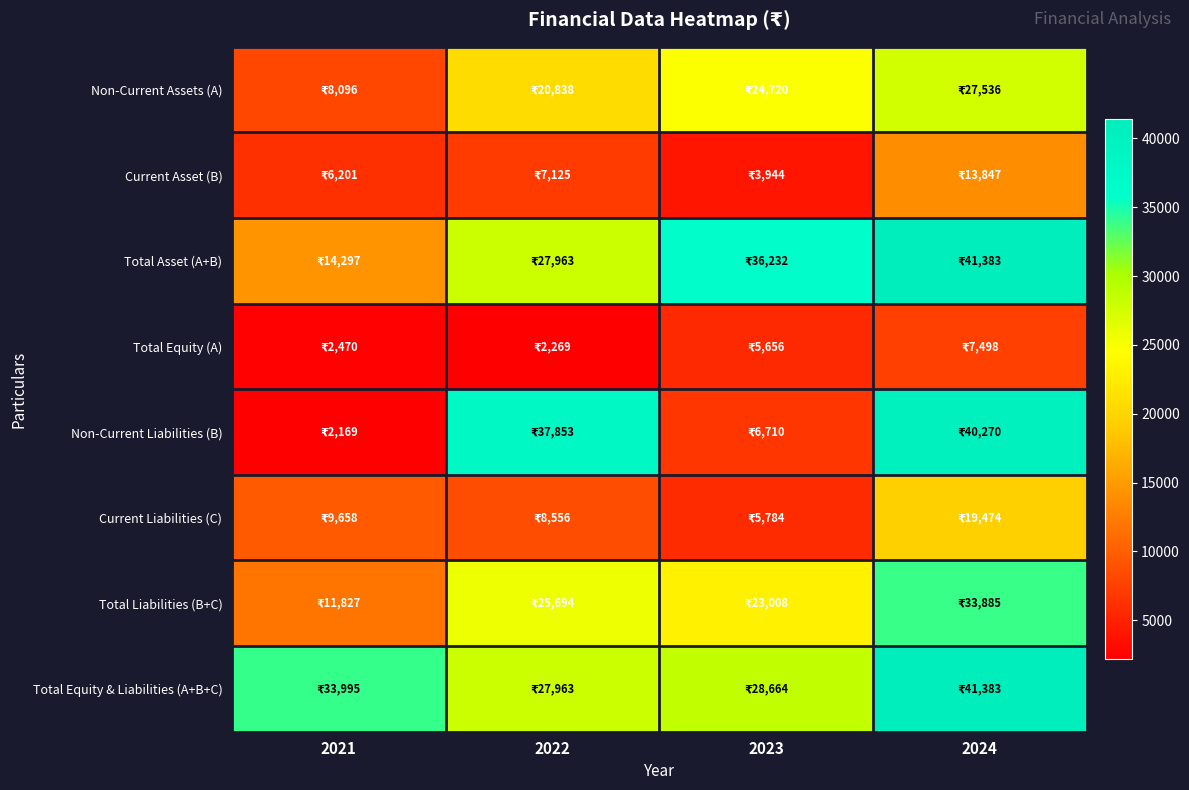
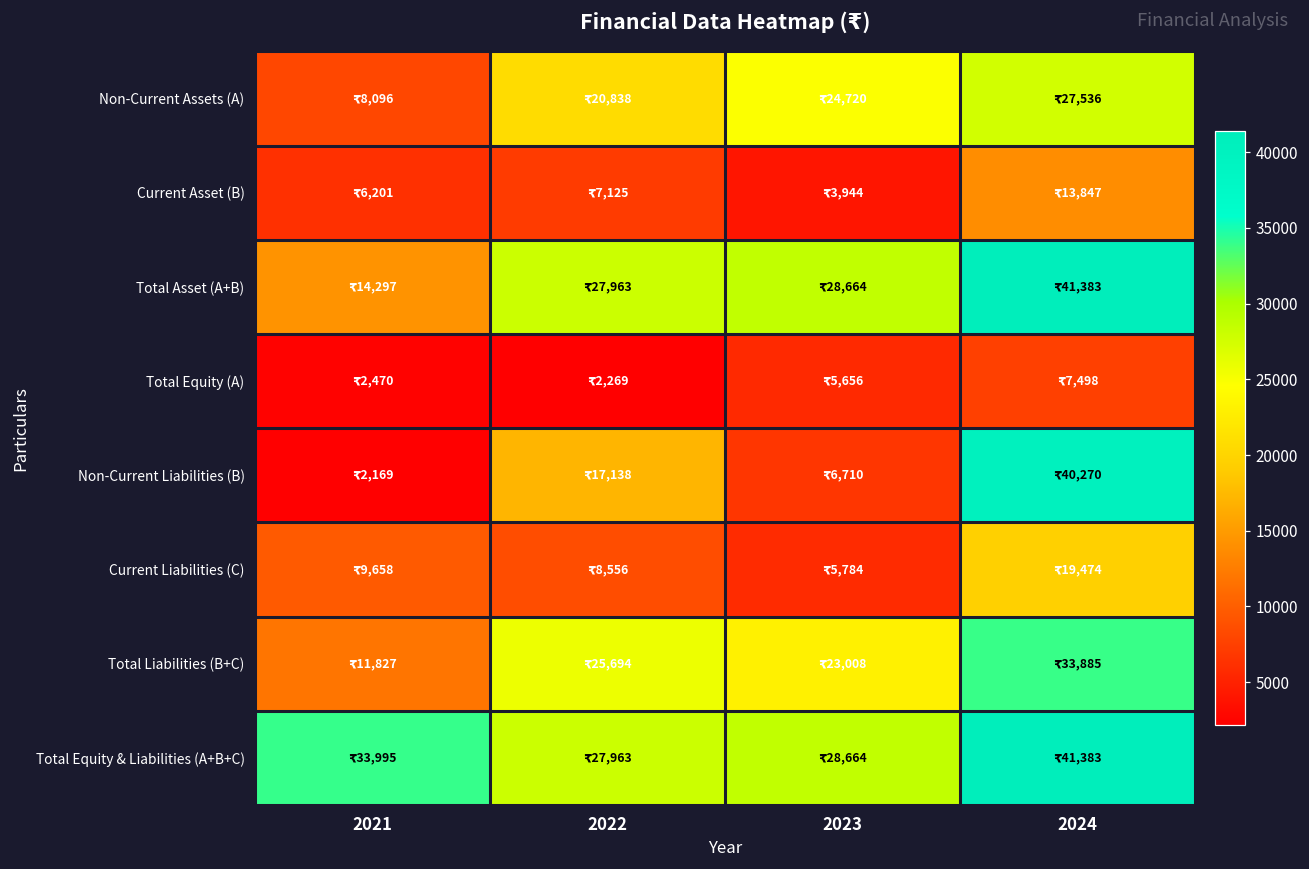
Total Asset (A+B), 2023: 36,232 -> 28,664
Non-Current Liabilities (B), 2022: 37,853 -> 17,138
